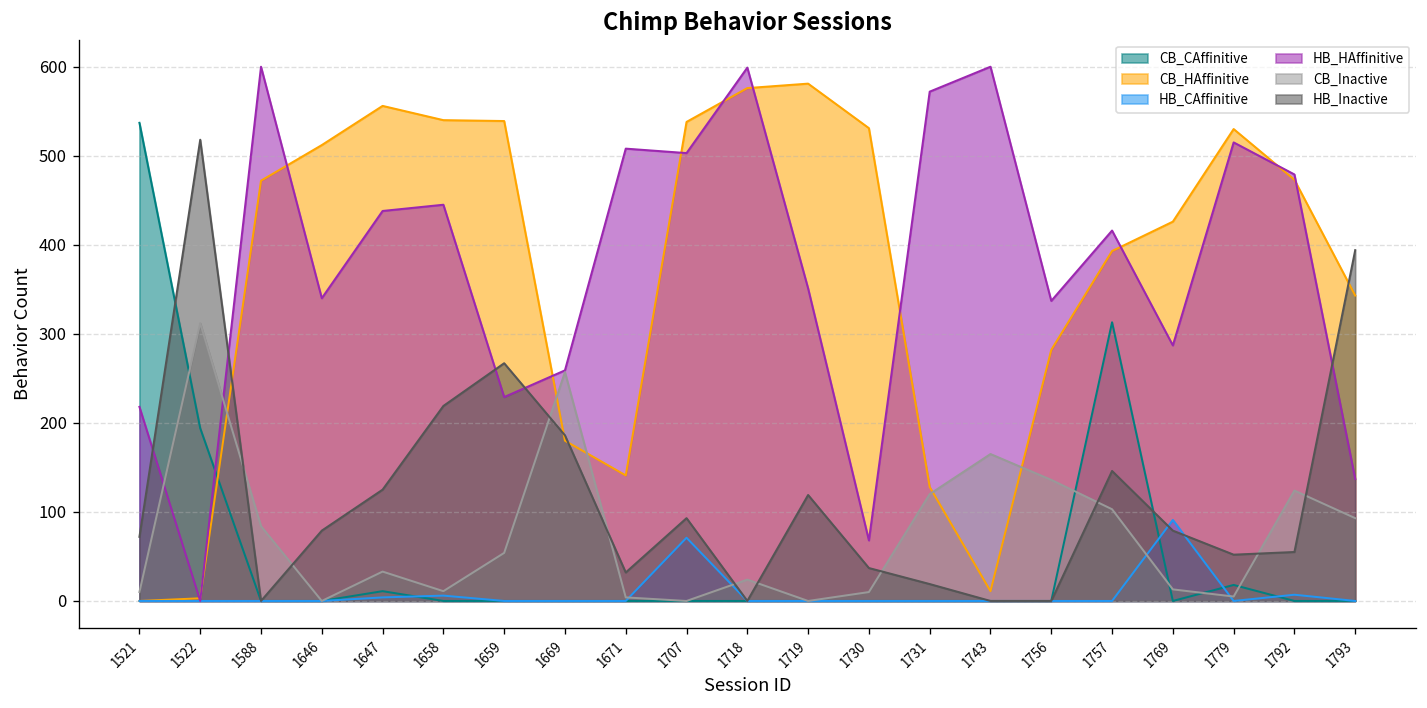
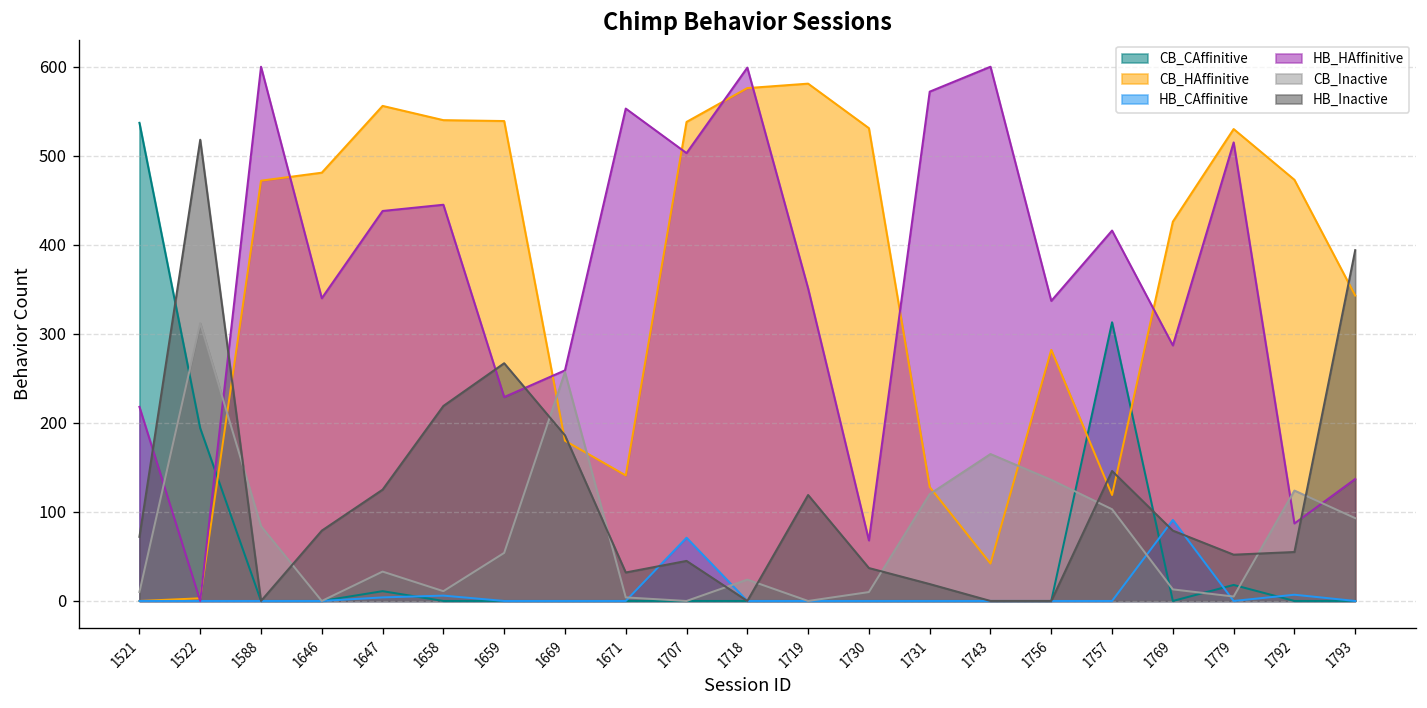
CB_HAffinitive, 1646: 510 -> 480
HB_HAffinitive, 1671: 510 -> 550
HB_Inactive, 1707: 90 -> 50
CB_HAffinitive, 1743: 10 -> 40
CB_HAffinitive, 1757: 390 -> 120
HB_HAffinitive, 1792: 480 -> 90
